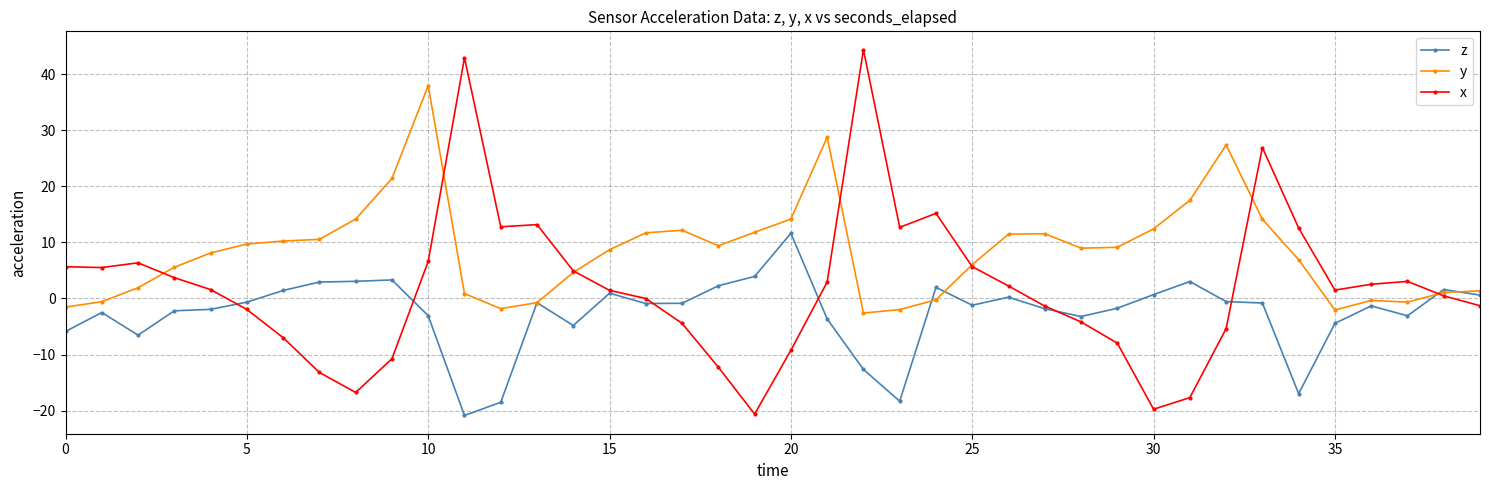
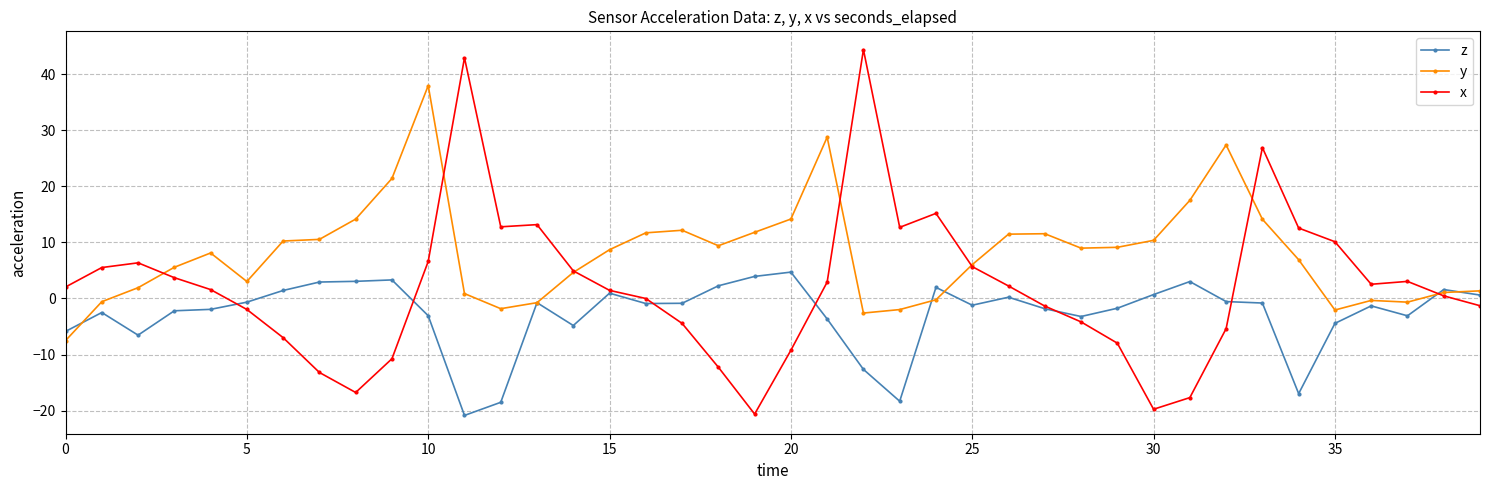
y, 0: -2 -> -8
x, 0: 6 -> 2
y, 5: 10 -> 3
z, 20: 12 -> 5
y, 30: 12 -> 10
x, 35: 1 -> 10
